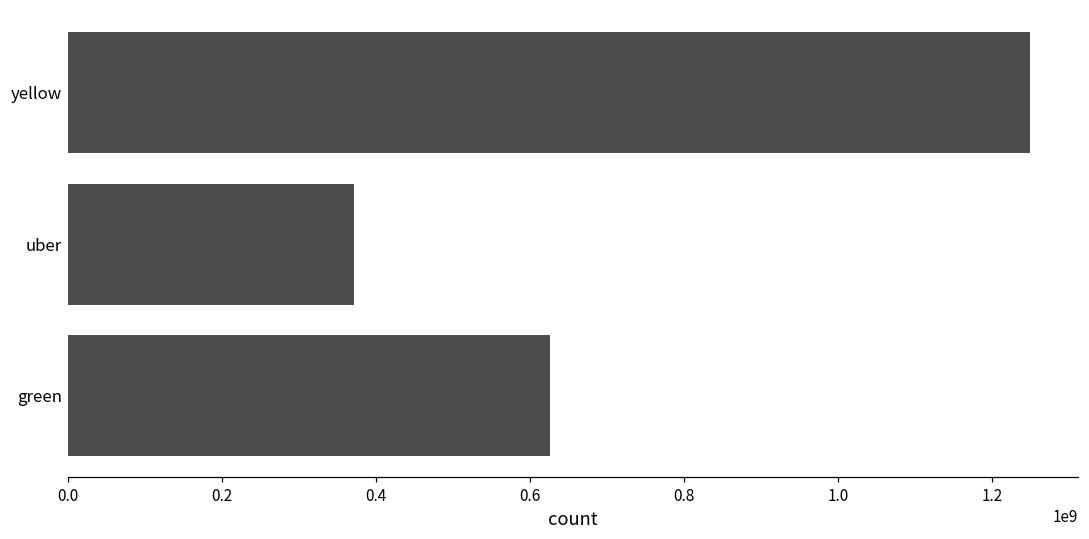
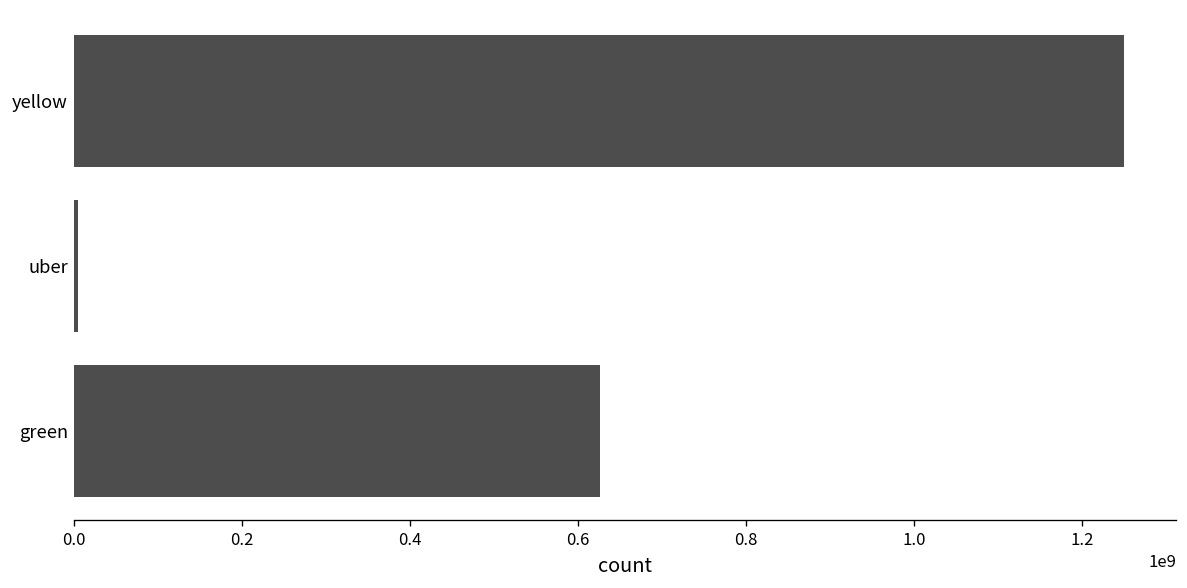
uber: 370000000 -> 0
